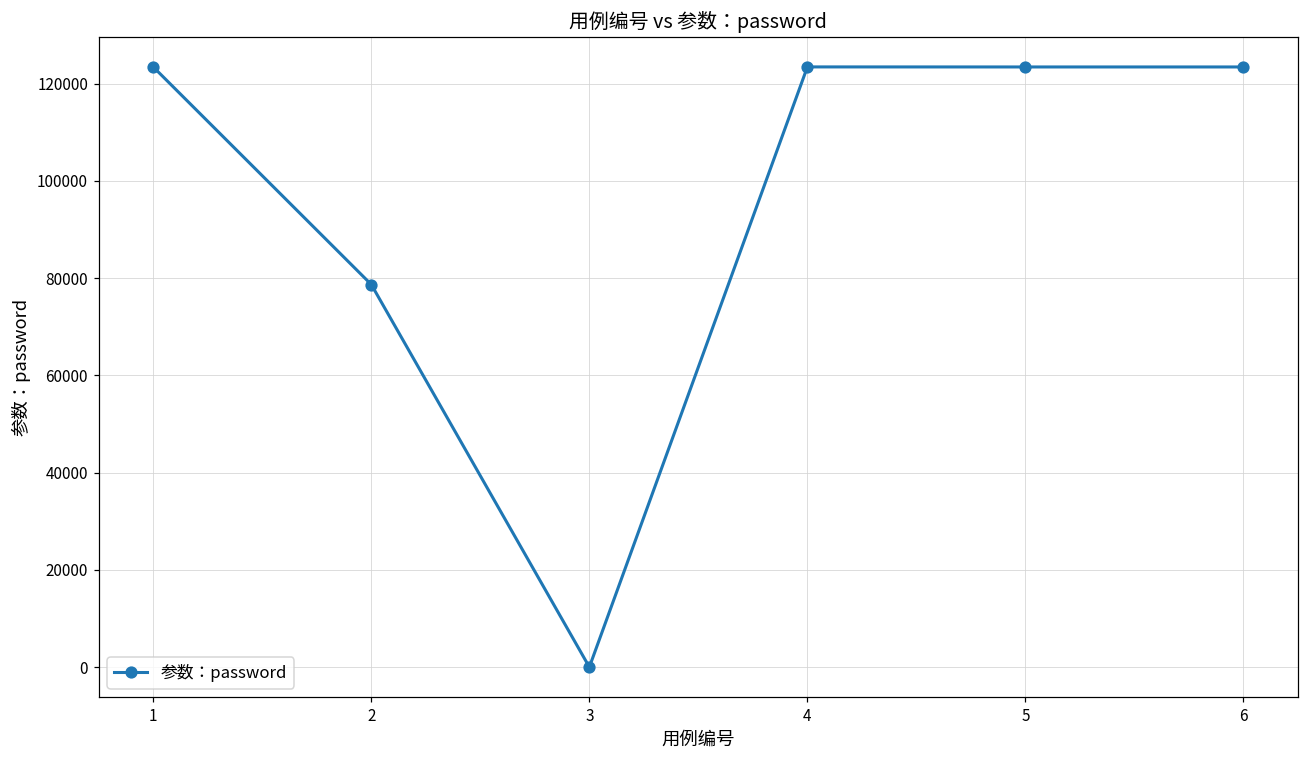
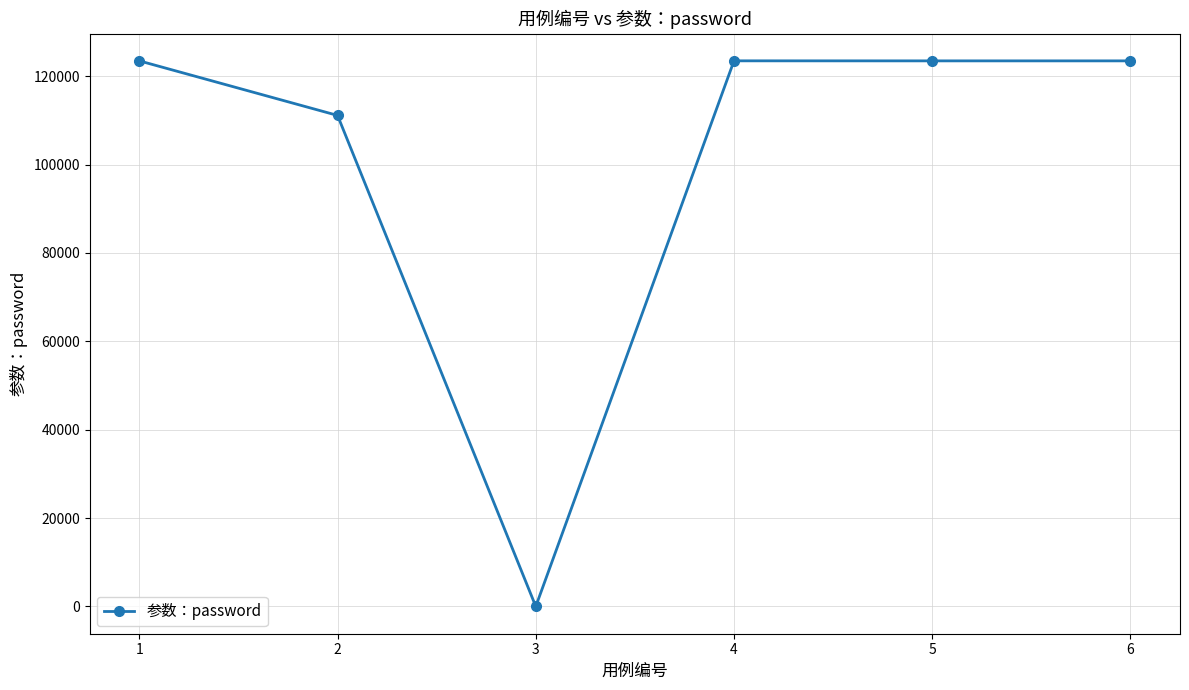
2: 79000 -> 111000
